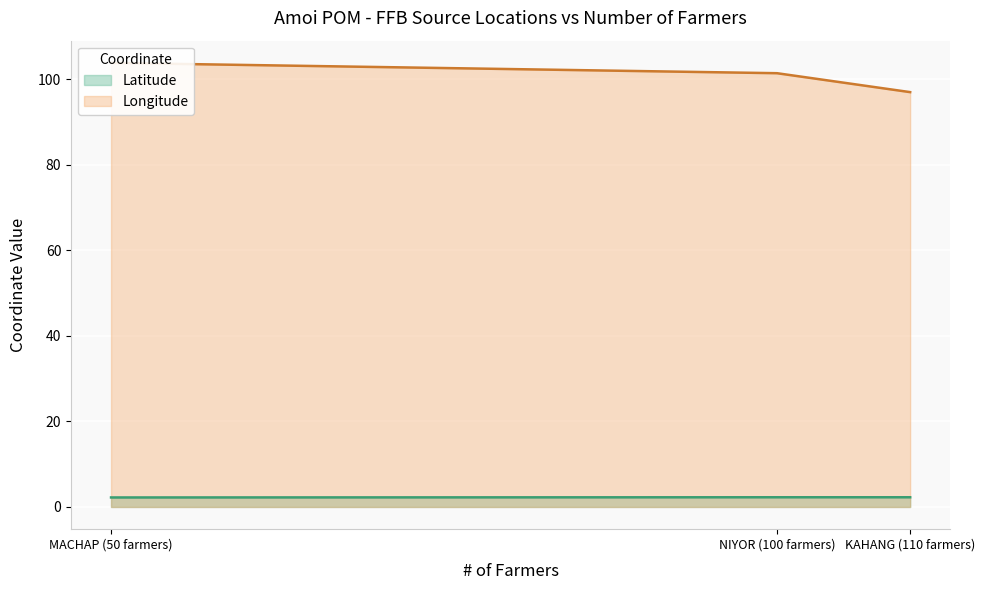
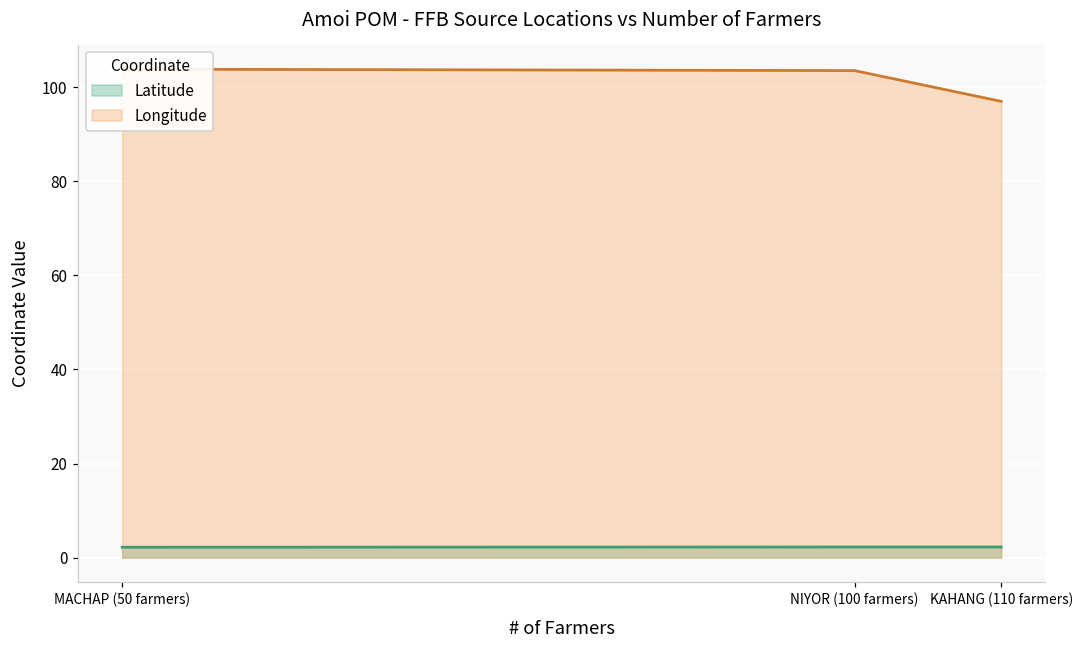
Longitude, NIYOR (100 farmers): 101 -> 104
